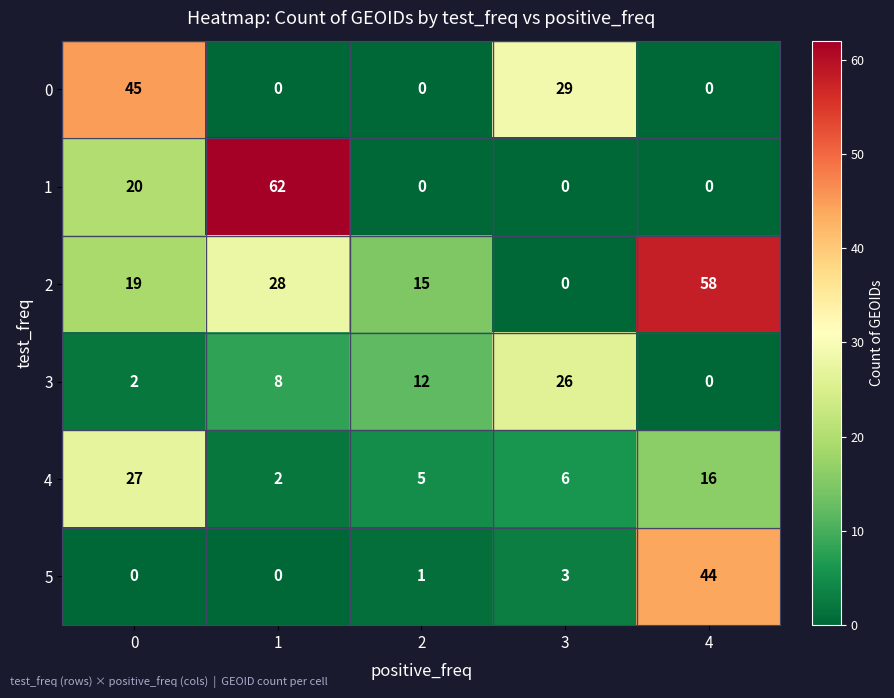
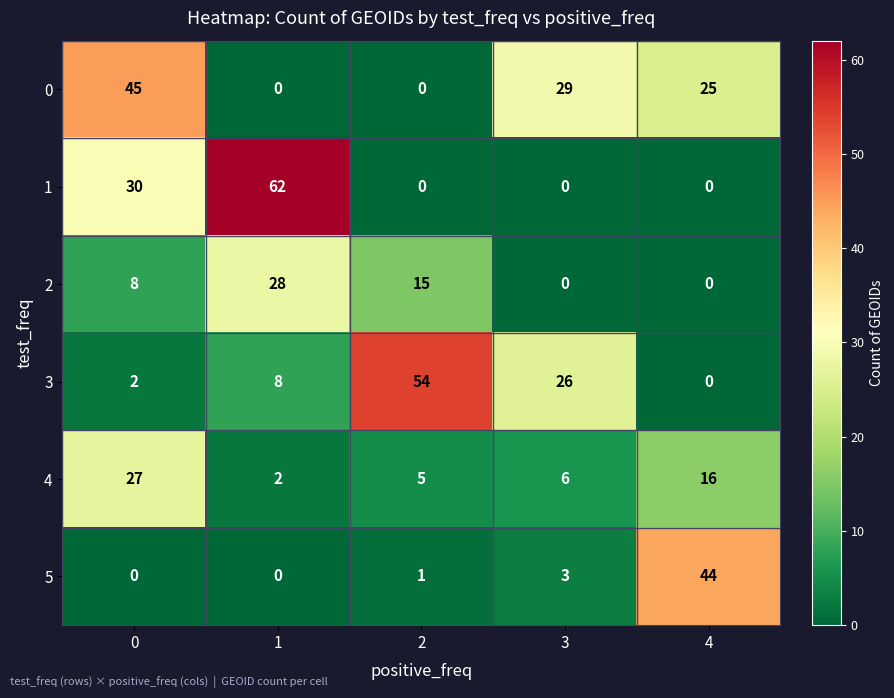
0, 4: 0 -> 25
1, 0: 20 -> 30
2, 0: 19 -> 8
2, 4: 58 -> 0
3, 2: 12 -> 54
